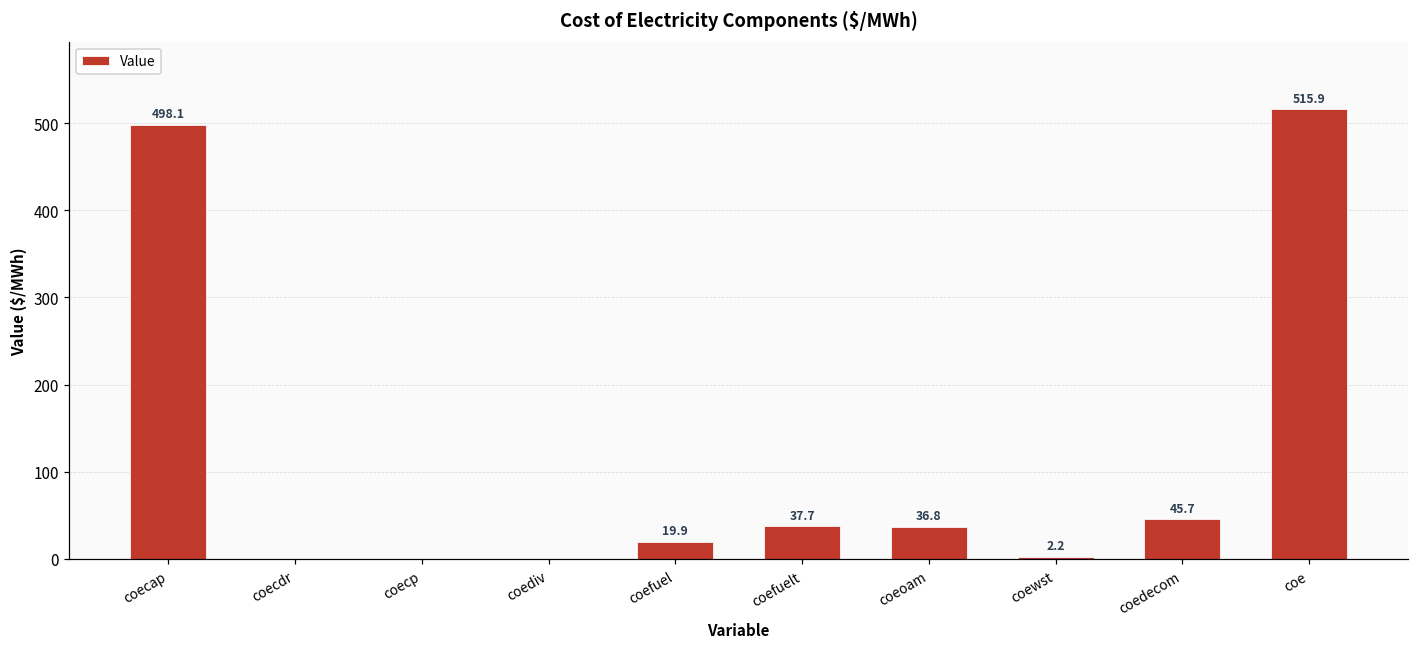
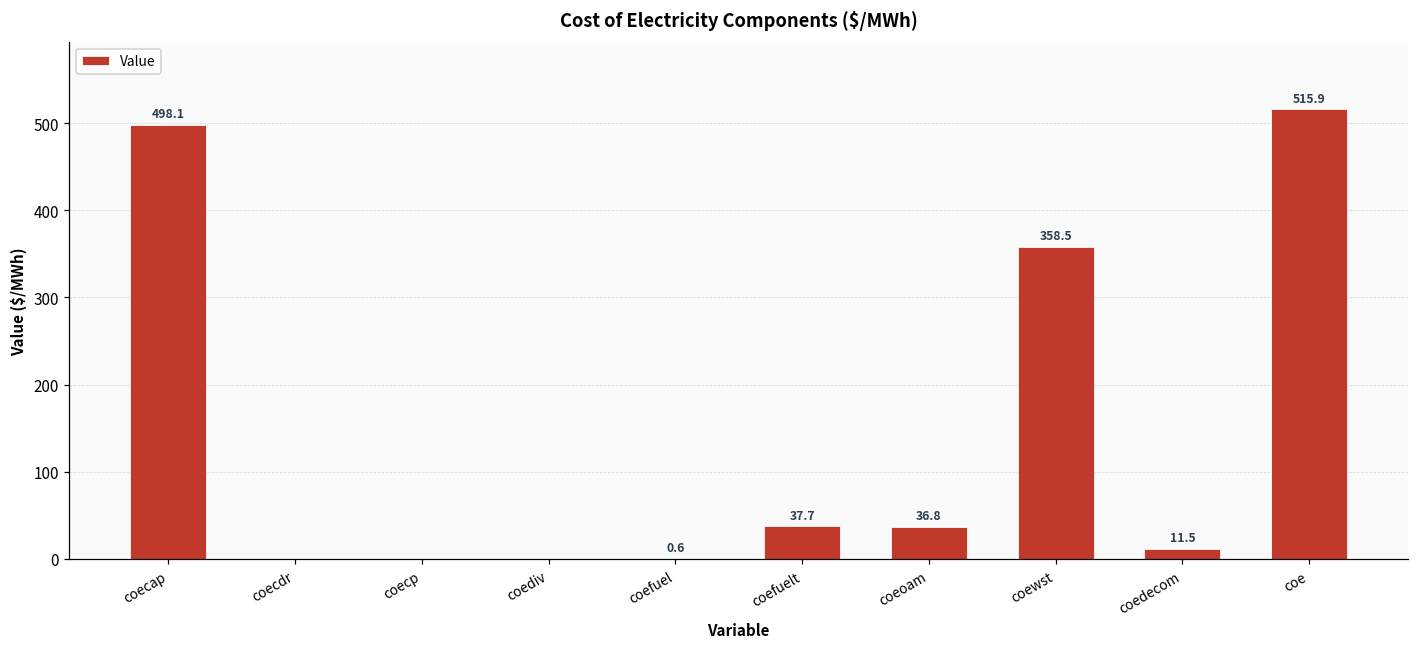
coefuel: 19.9 -> 0.6
coewst: 2.2 -> 358.5
coedecom: 45.7 -> 11.5
